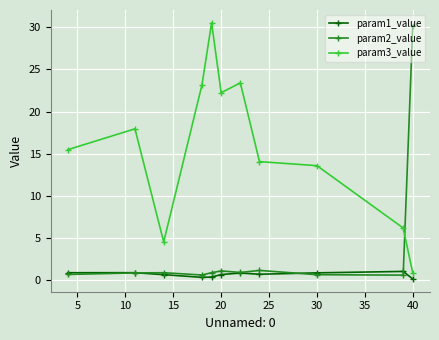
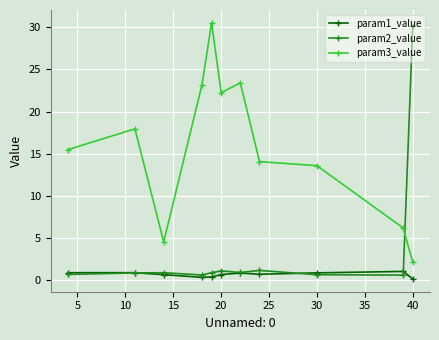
param3_value, 40: 1 -> 2
